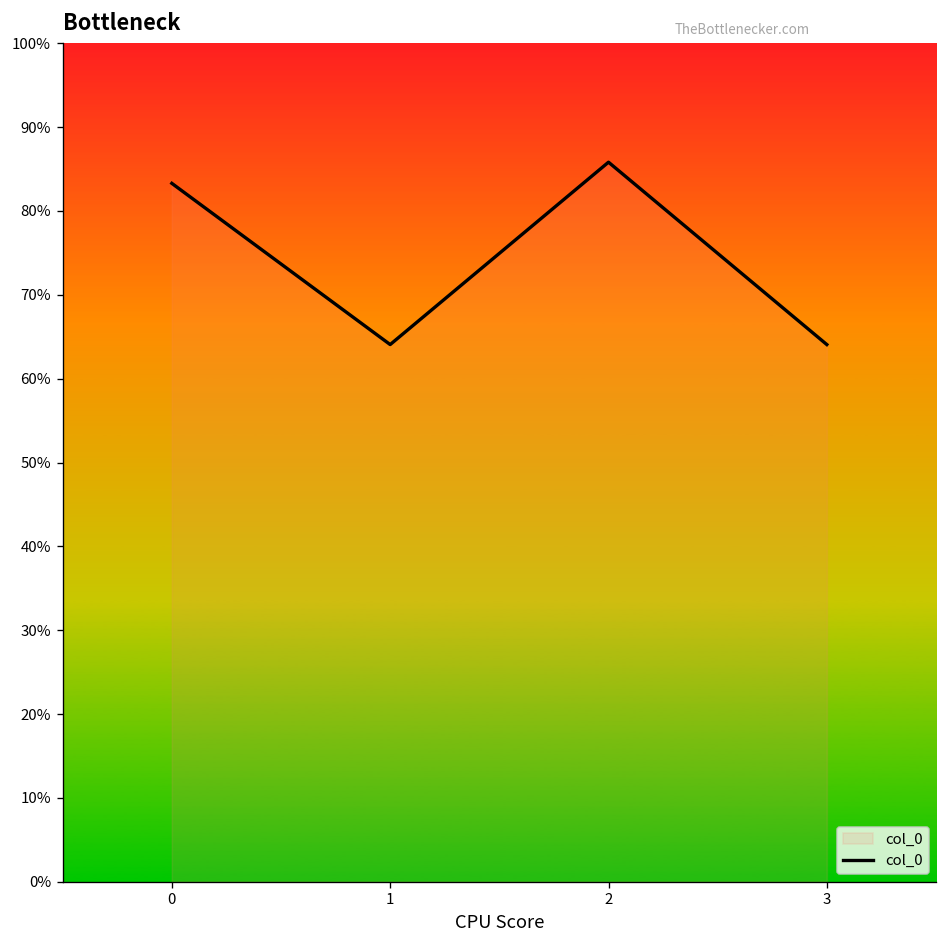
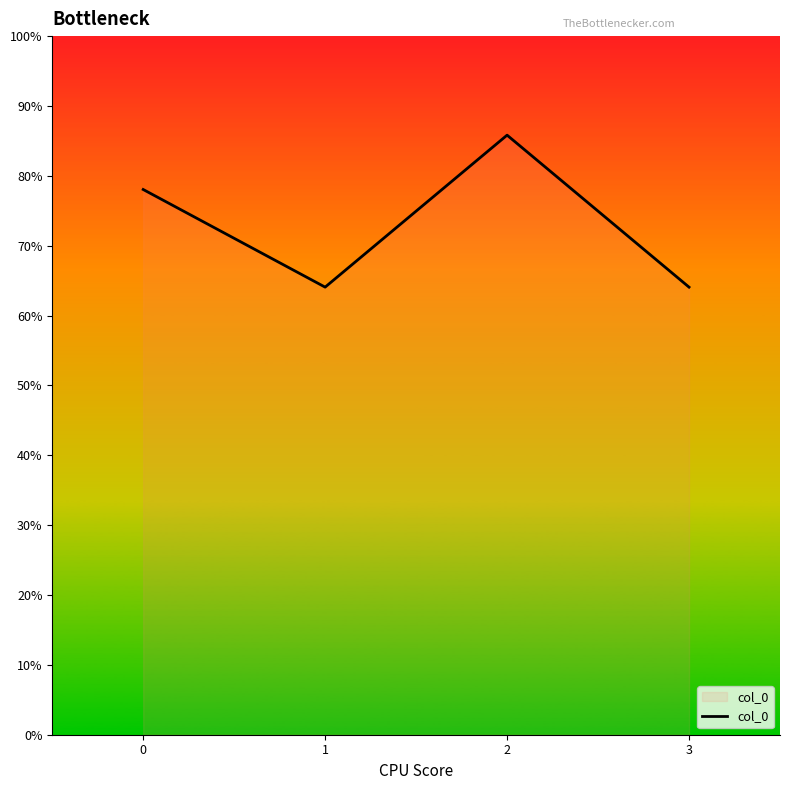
0: 83% -> 78%
